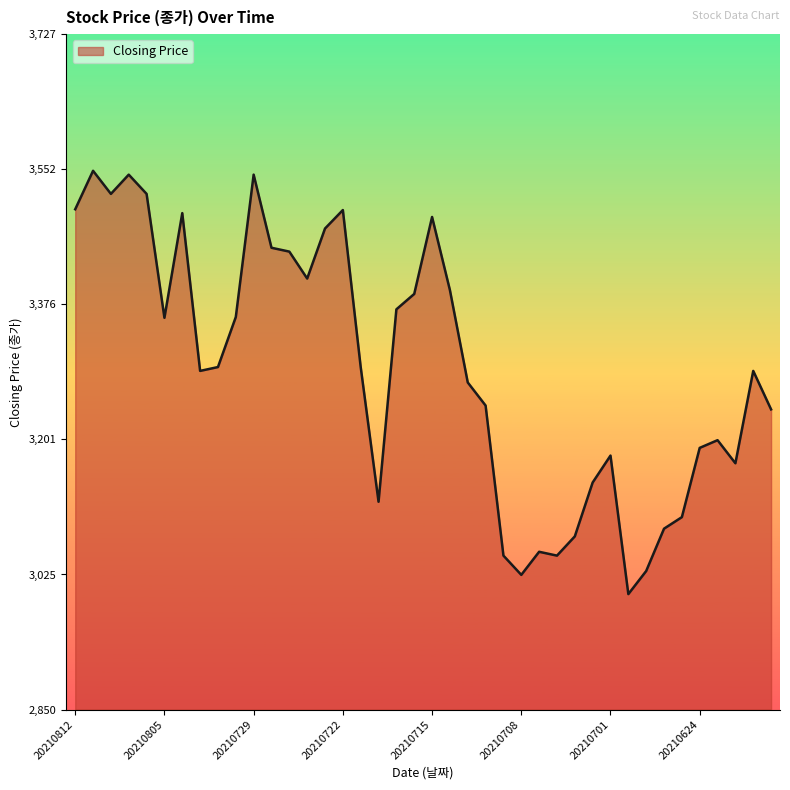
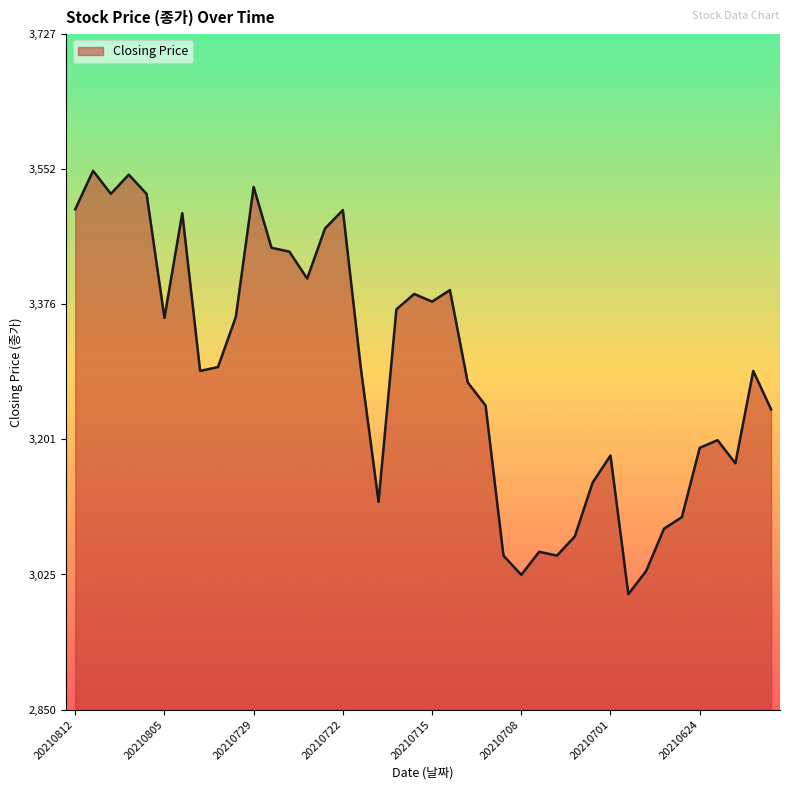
20210729: 3,550 -> 3,530
20210715: 3,490 -> 3,380
